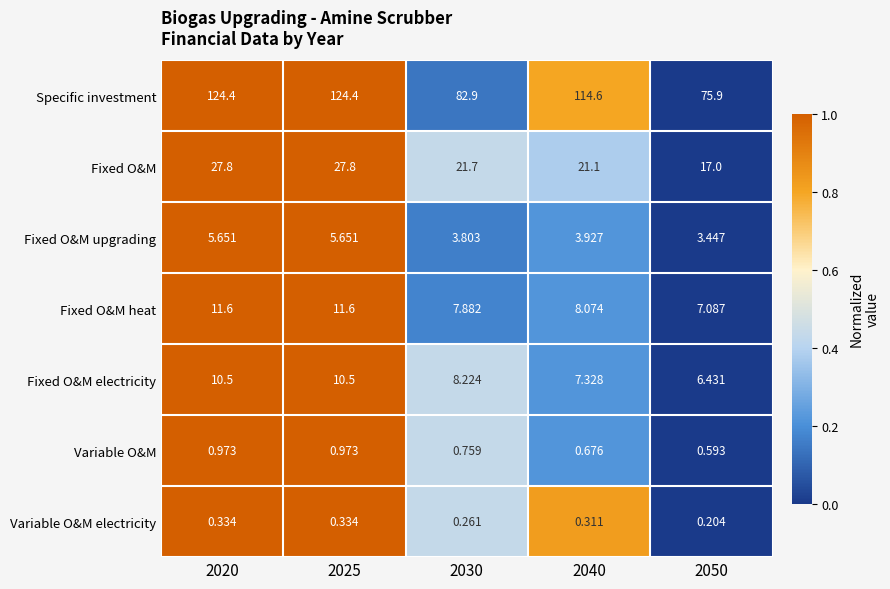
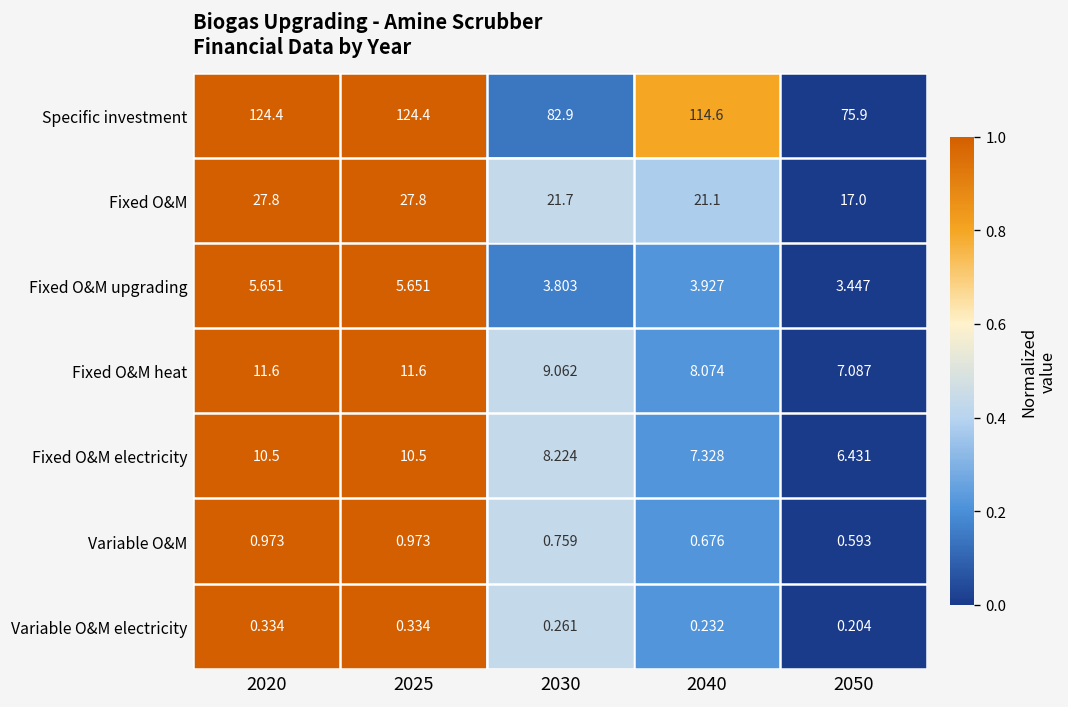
Fixed O&M heat, 2030: 7.882 -> 9.062
Variable O&M electricity, 2040: 0.311 -> 0.232
